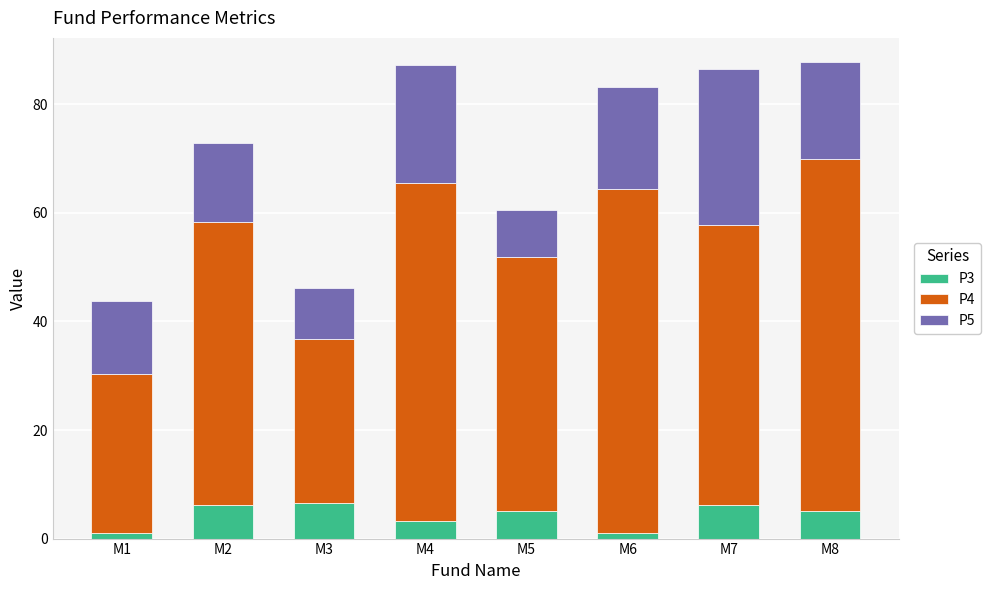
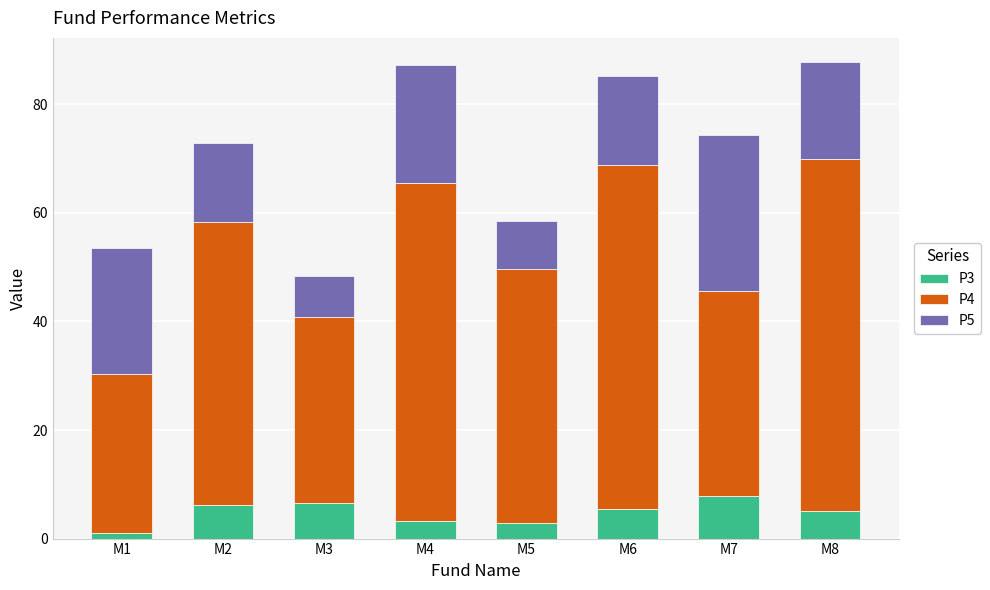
P5, M1: 13 -> 23
P4, M3: 30 -> 34
P5, M3: 9 -> 8
P3, M5: 5 -> 3
P3, M6: 1 -> 6
P5, M6: 19 -> 16
P3, M7: 6 -> 8
P4, M7: 52 -> 38
